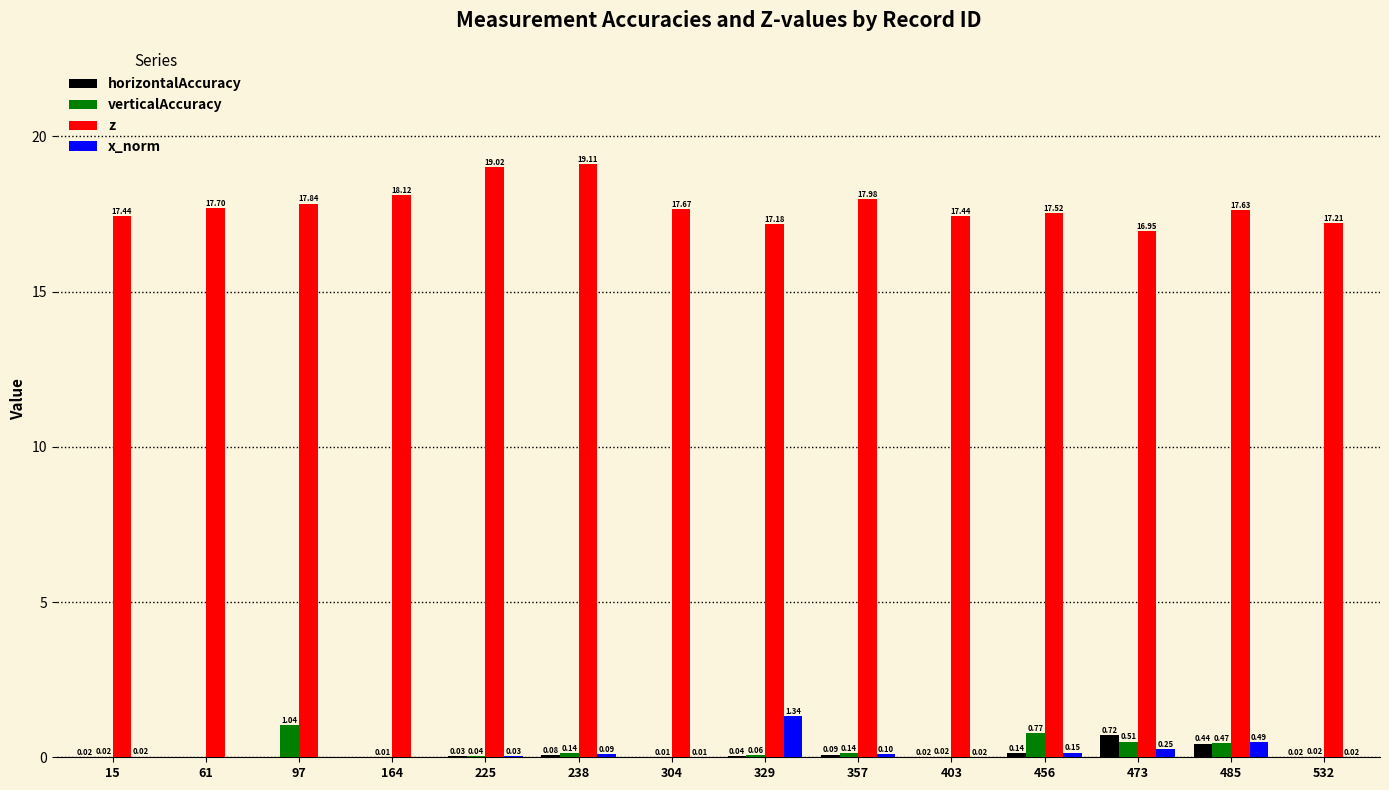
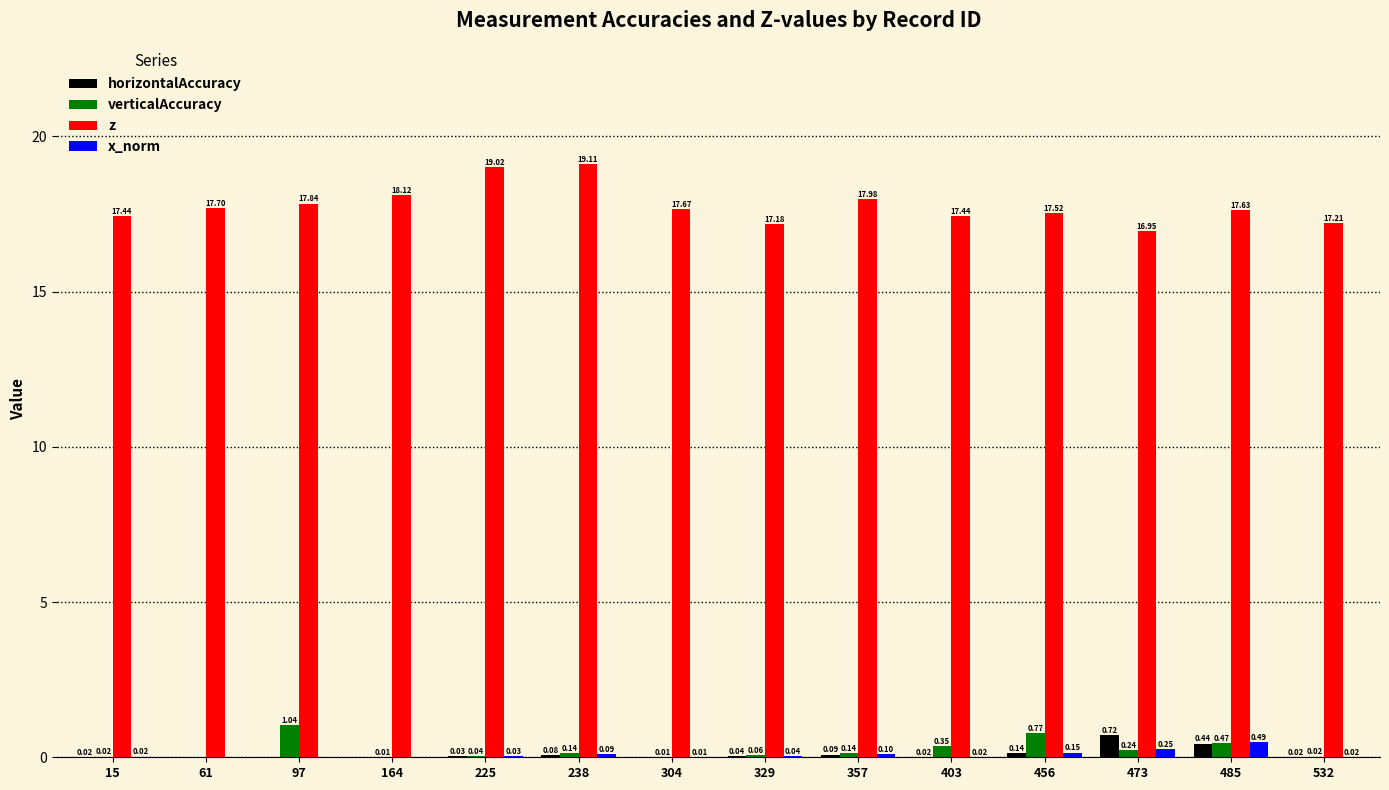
x_norm, 329: 1.34 -> 0.04
verticalAccuracy, 403: 0.02 -> 0.35
verticalAccuracy, 473: 0.51 -> 0.24
